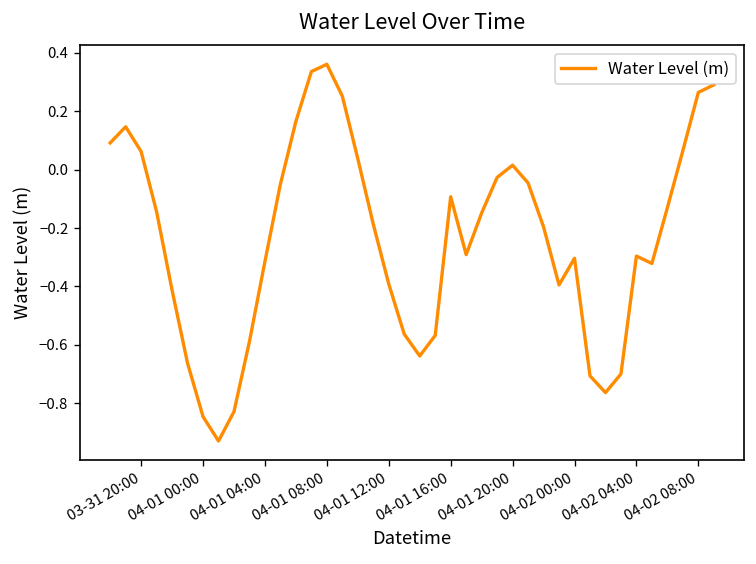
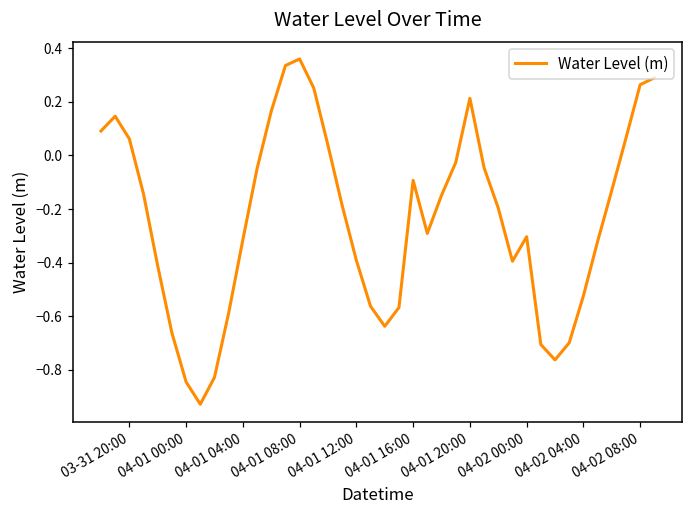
04-01 20:00: 0.02 -> 0.21
04-02 04:00: -0.30 -> -0.52
